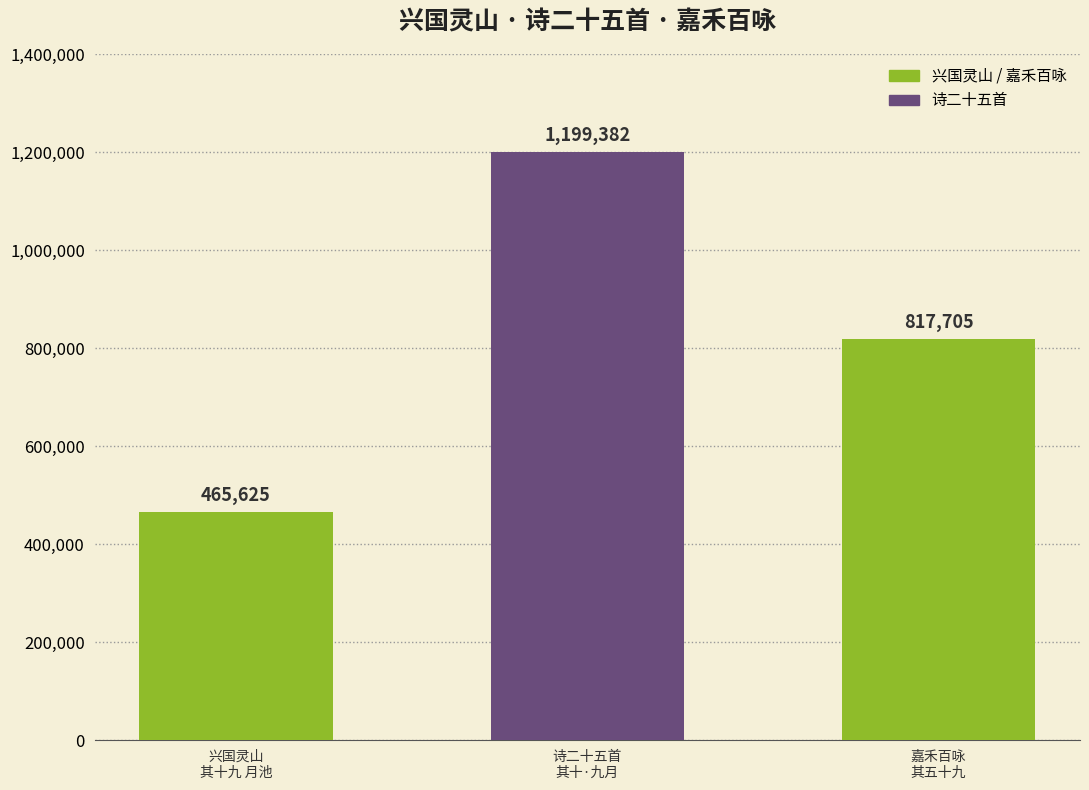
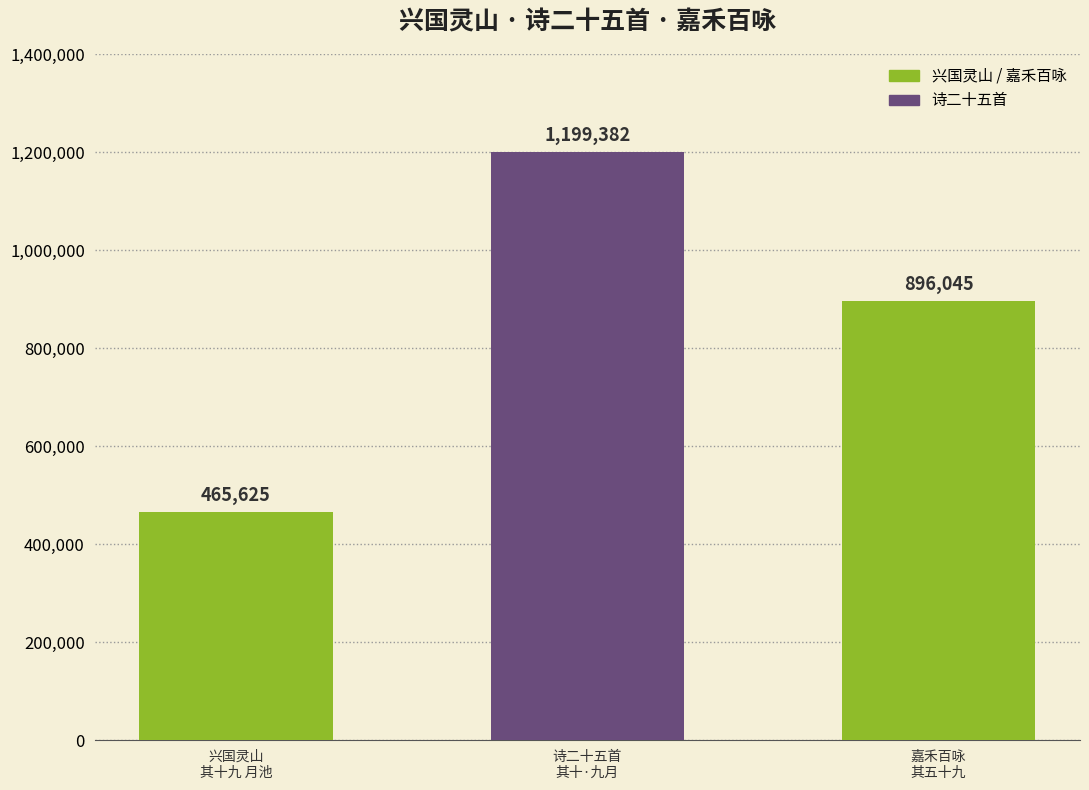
嘉禾百咏 其五十九: 817,705 -> 896,045
